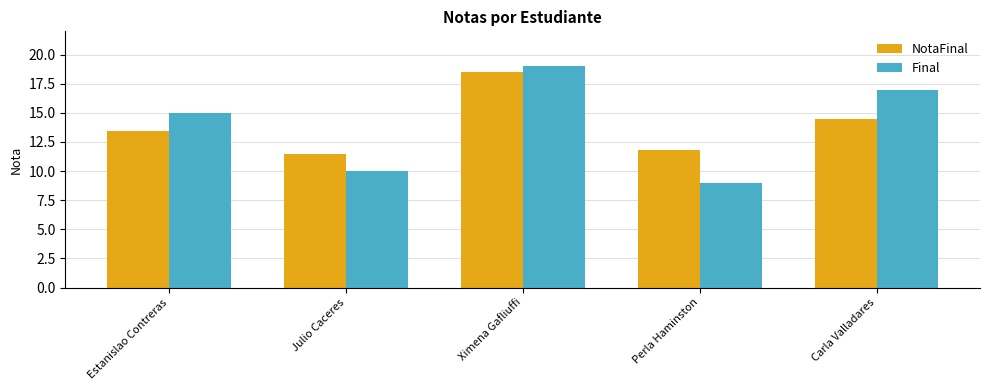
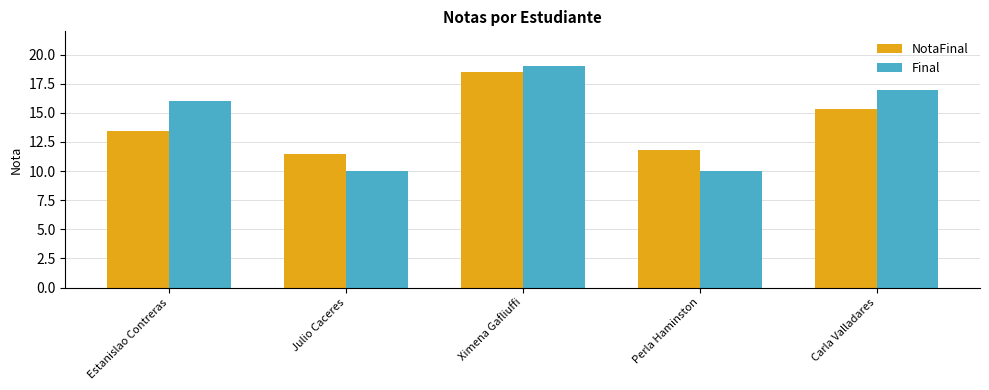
Final, Estanislao Contreras: 15 -> 16
Final, Perla Haminston: 9 -> 10
NotaFinal, Carla Valladares: 14.5 -> 15.3
